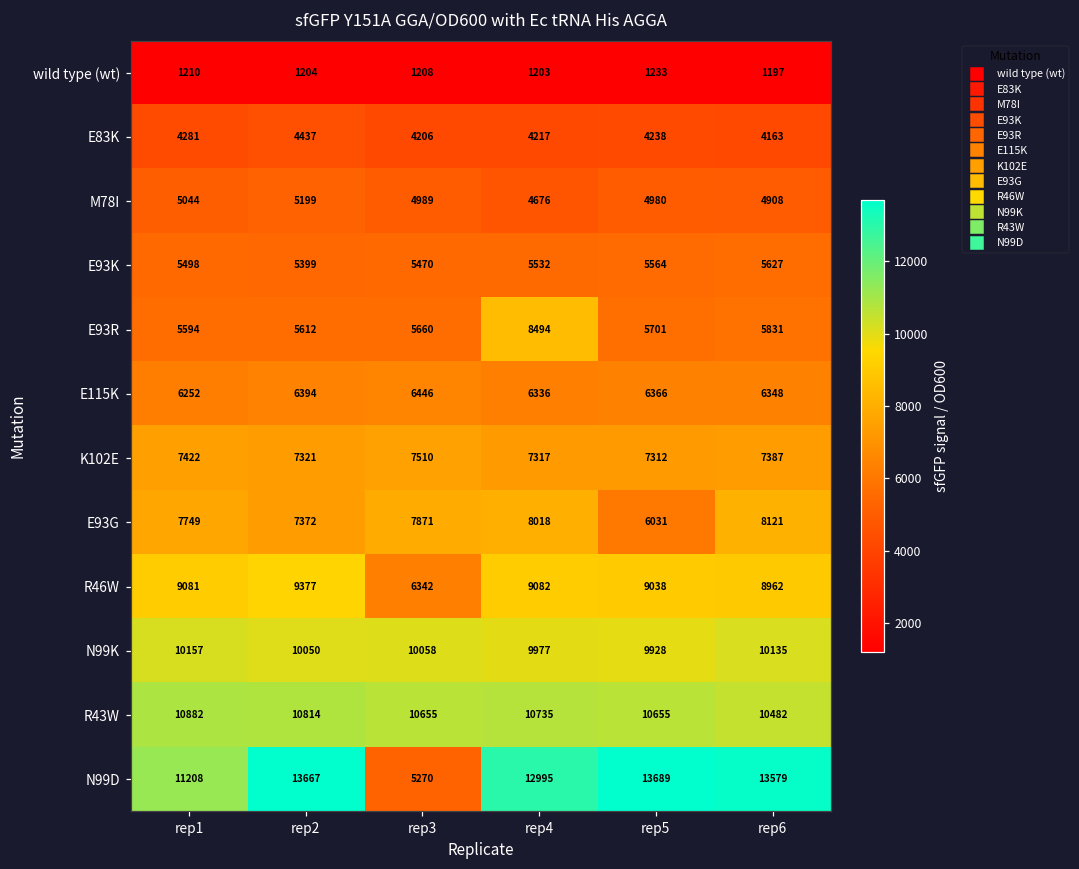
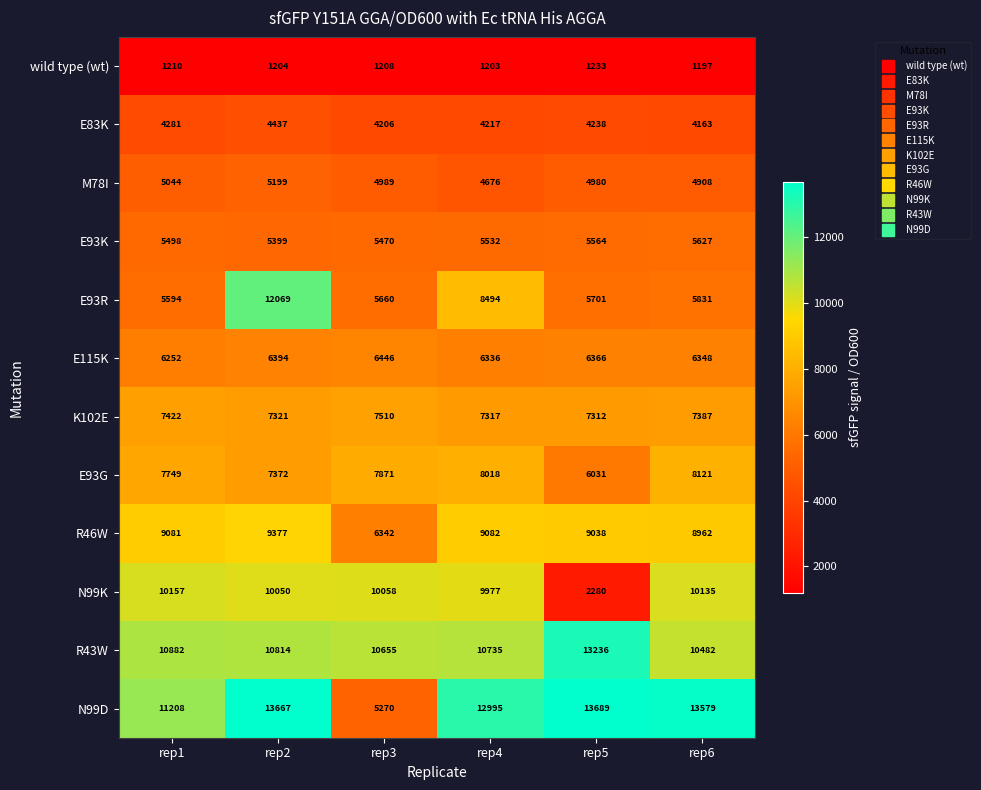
E93R, rep2: 5612 -> 12069
N99K, rep5: 9928 -> 2280
R43W, rep5: 10655 -> 13236
